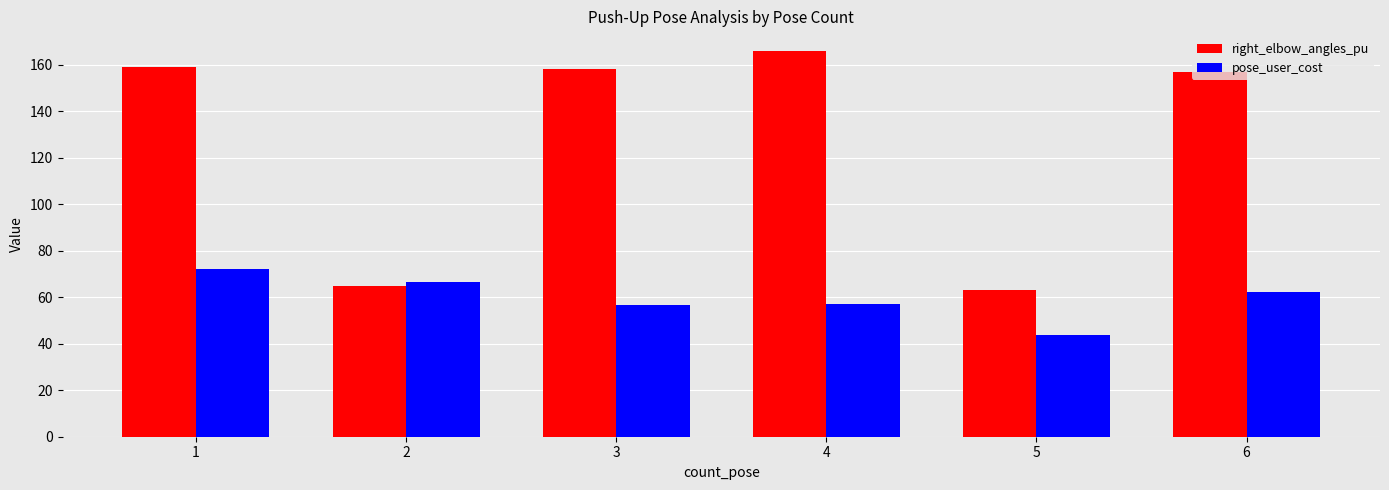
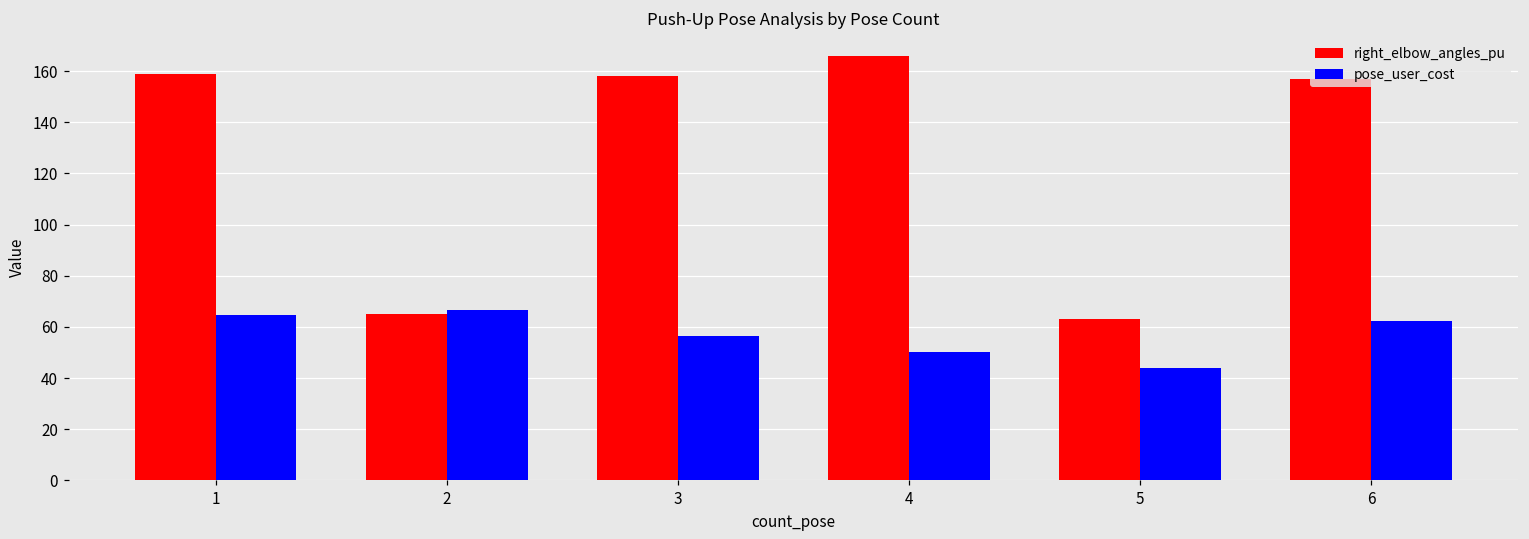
pose_user_cost, 1: 72 -> 64
pose_user_cost, 4: 57 -> 50
